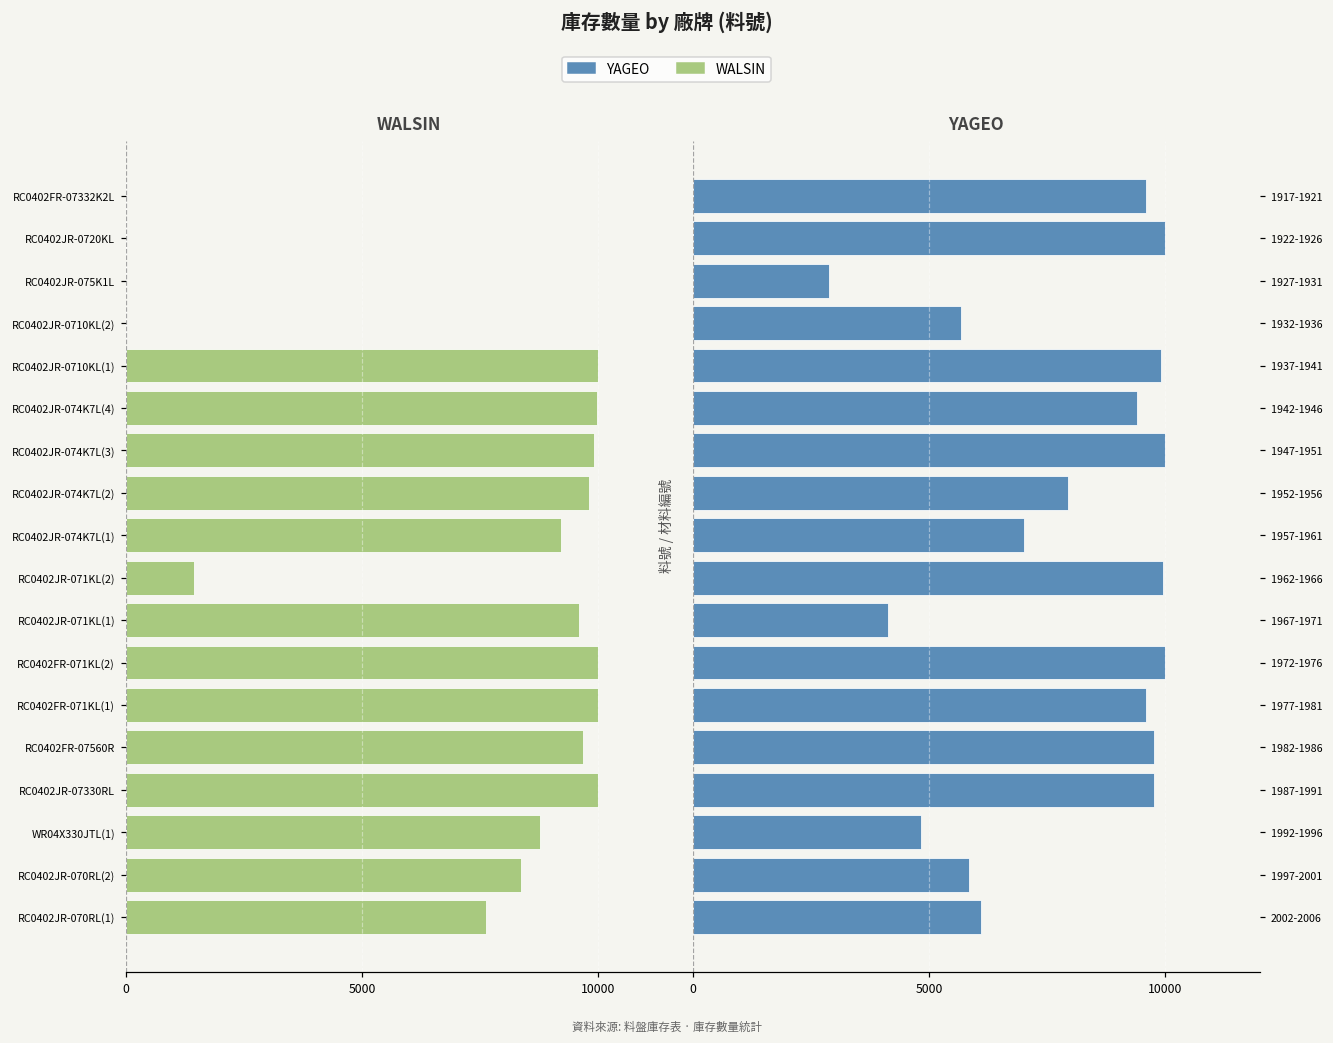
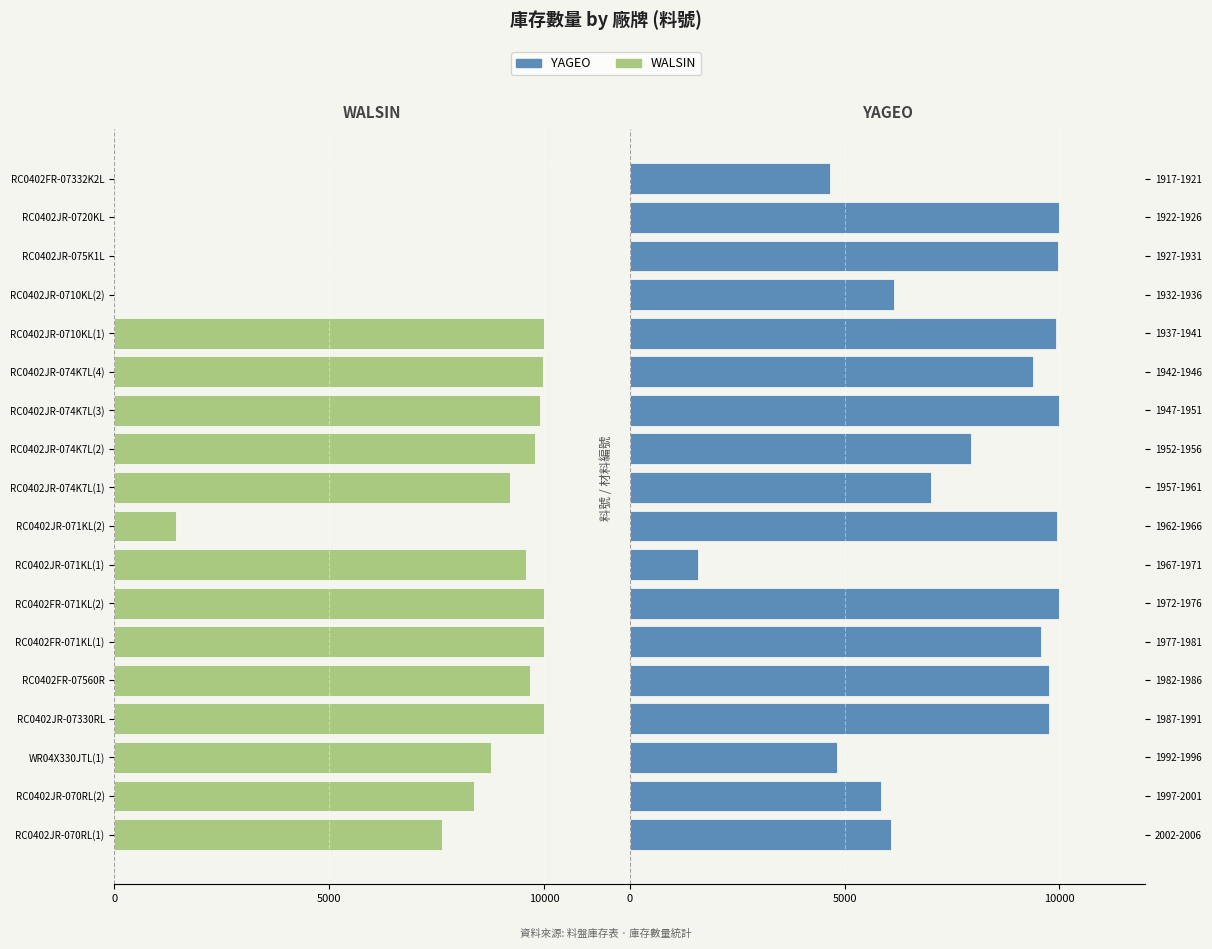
YAGEO, 1917-1921: 9600 -> 4700
YAGEO, 1927-1931: 2900 -> 10000
YAGEO, 1932-1936: 5700 -> 6100
YAGEO, 1967-1971: 4100 -> 1600
